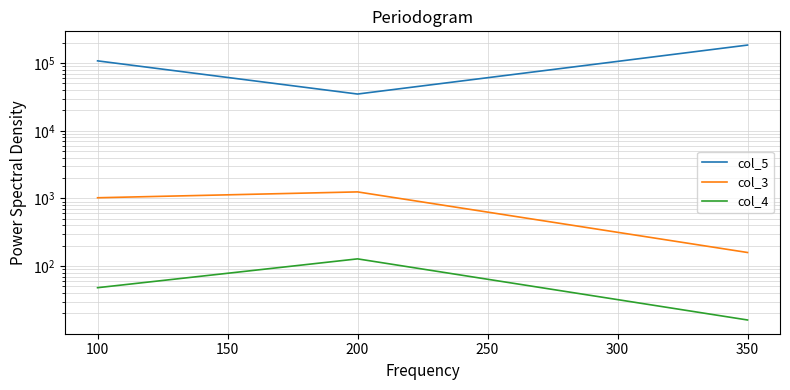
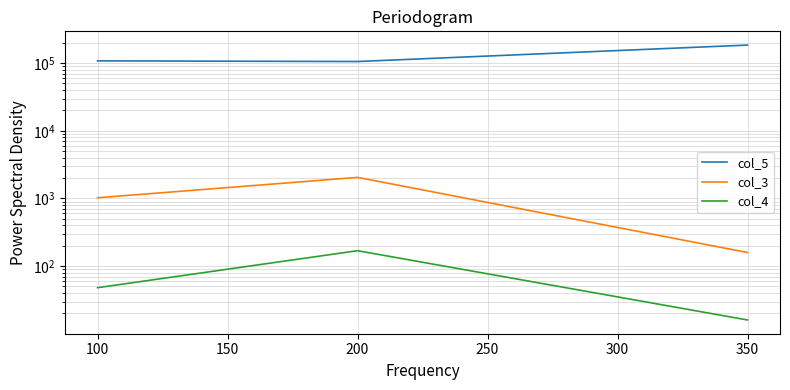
col_5, 200: 30000 -> 110000
col_3, 200: 1300 -> 2000
col_4, 200: 130 -> 170
